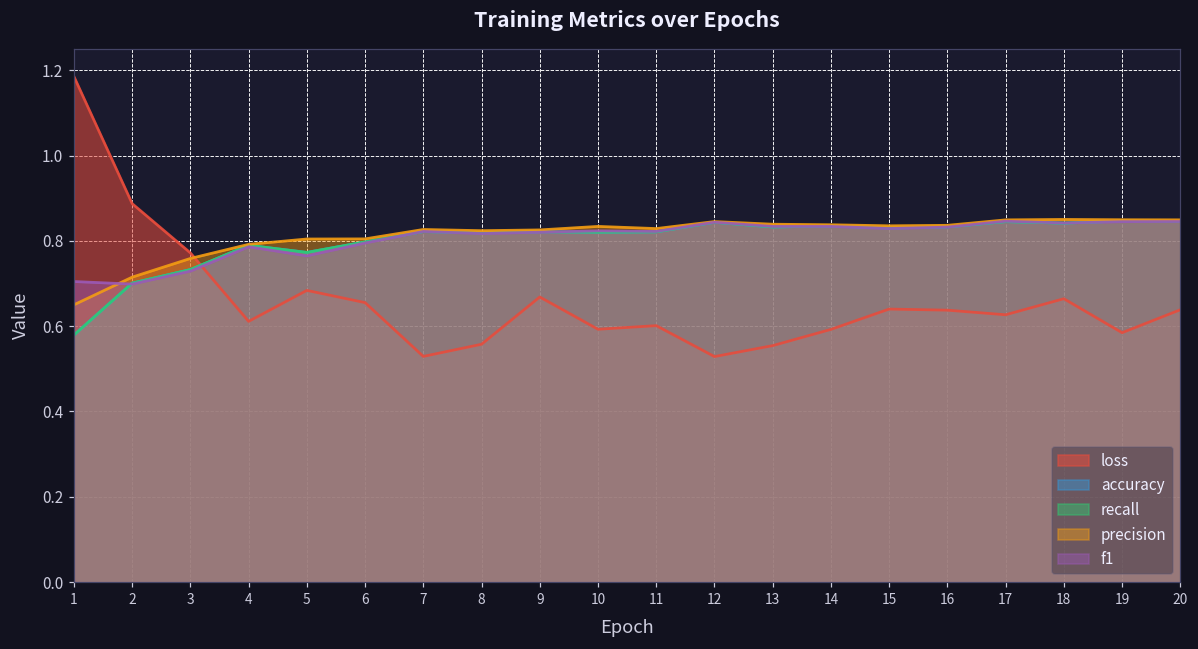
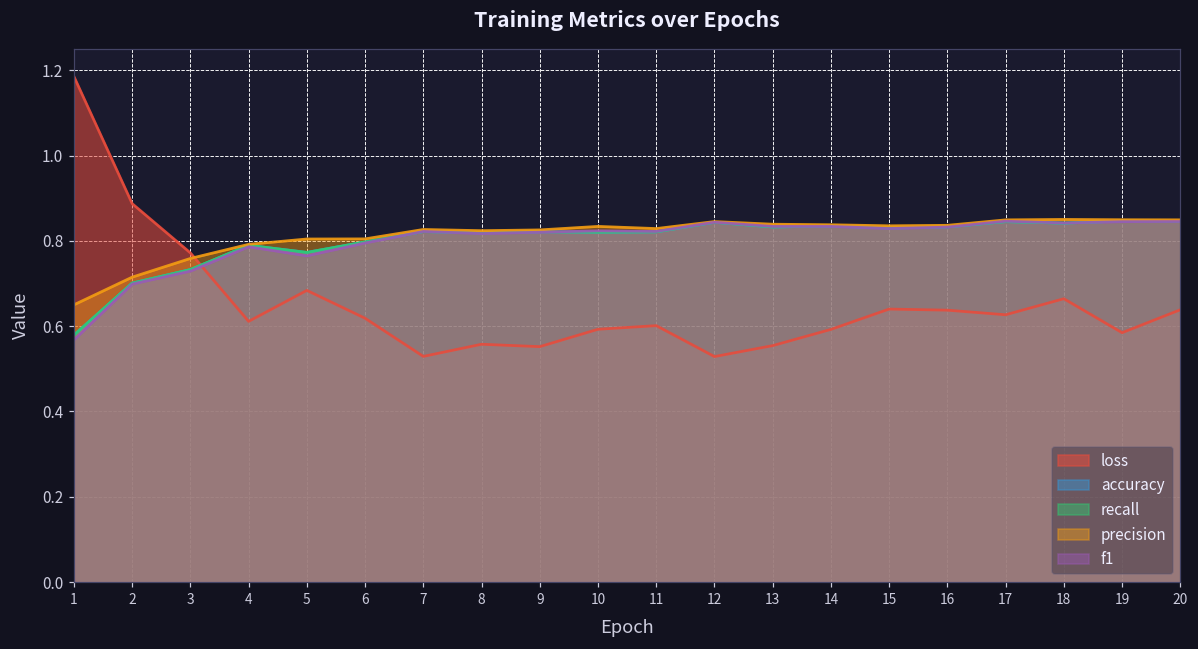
f1, 1: 0.70 -> 0.57
loss, 6: 0.66 -> 0.62
loss, 9: 0.67 -> 0.55
